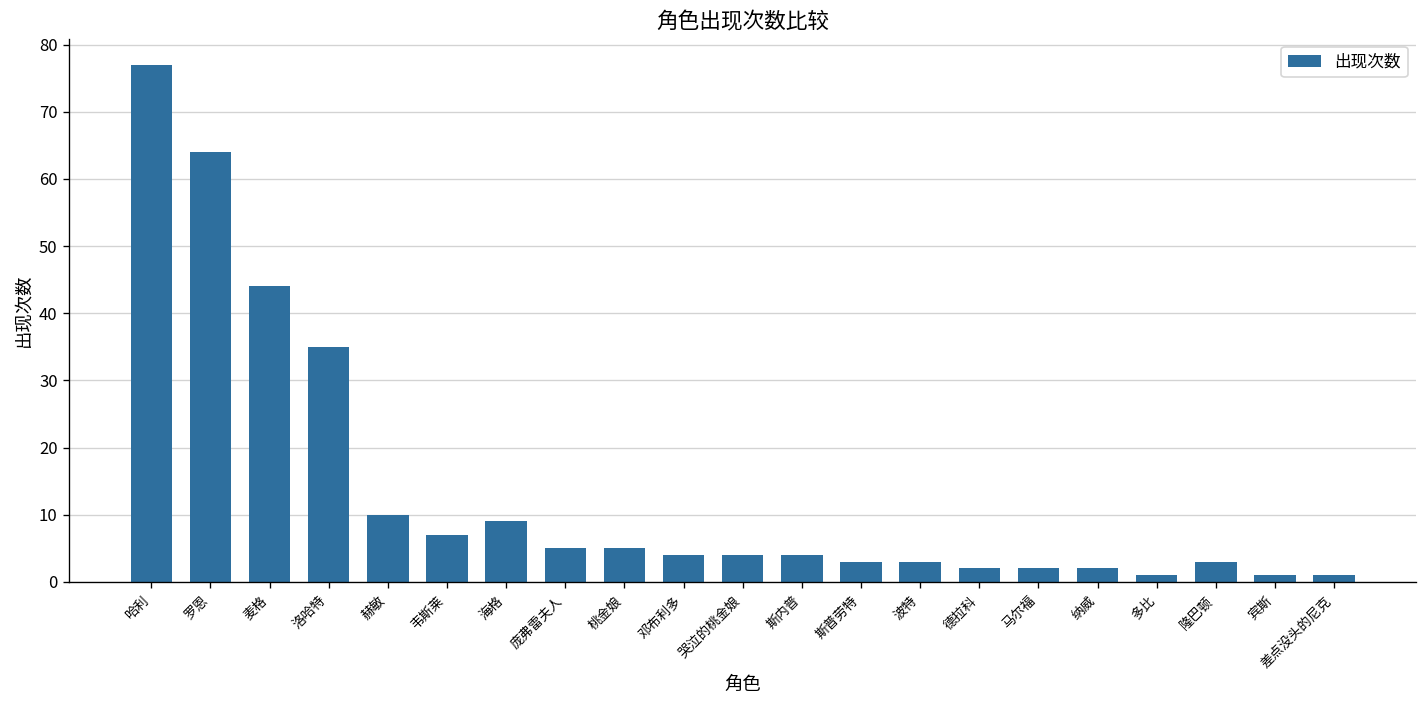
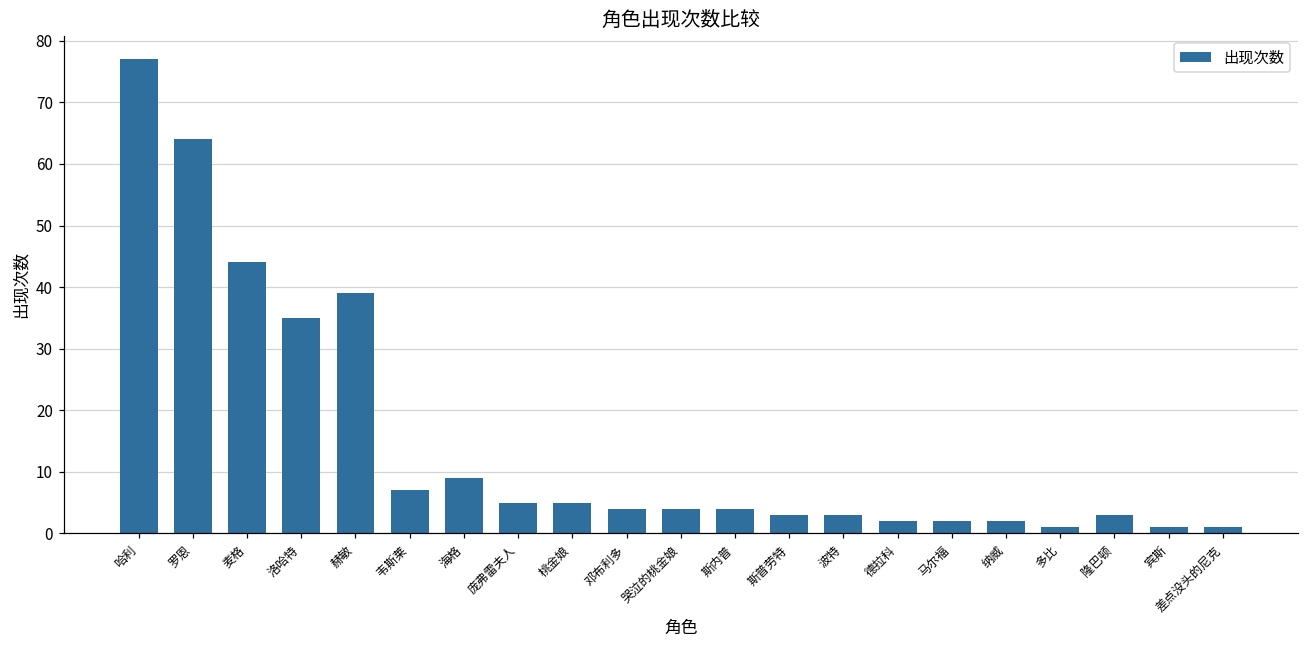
赫敏: 10 -> 39
